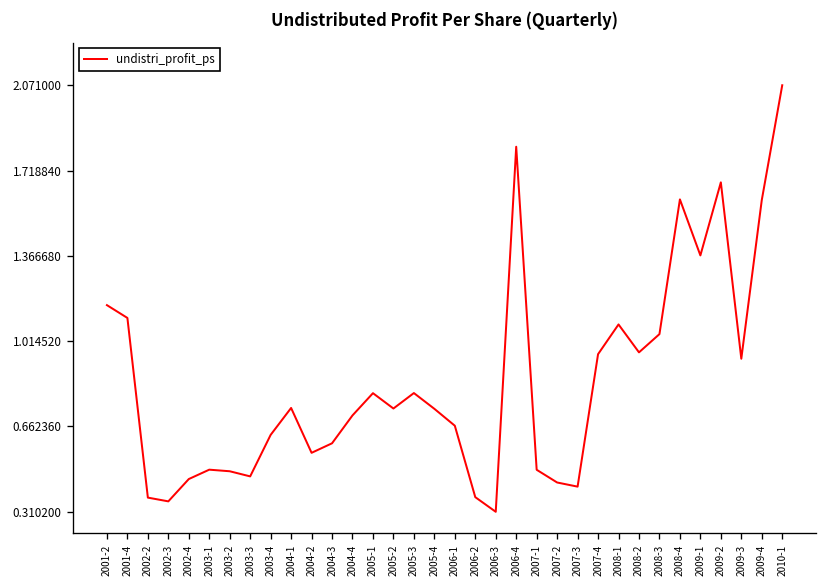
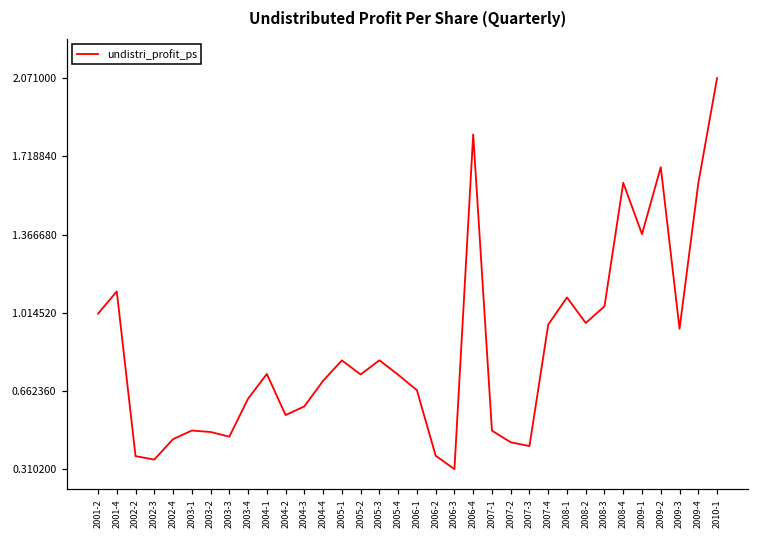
2001-2: 1.16 -> 1.01
